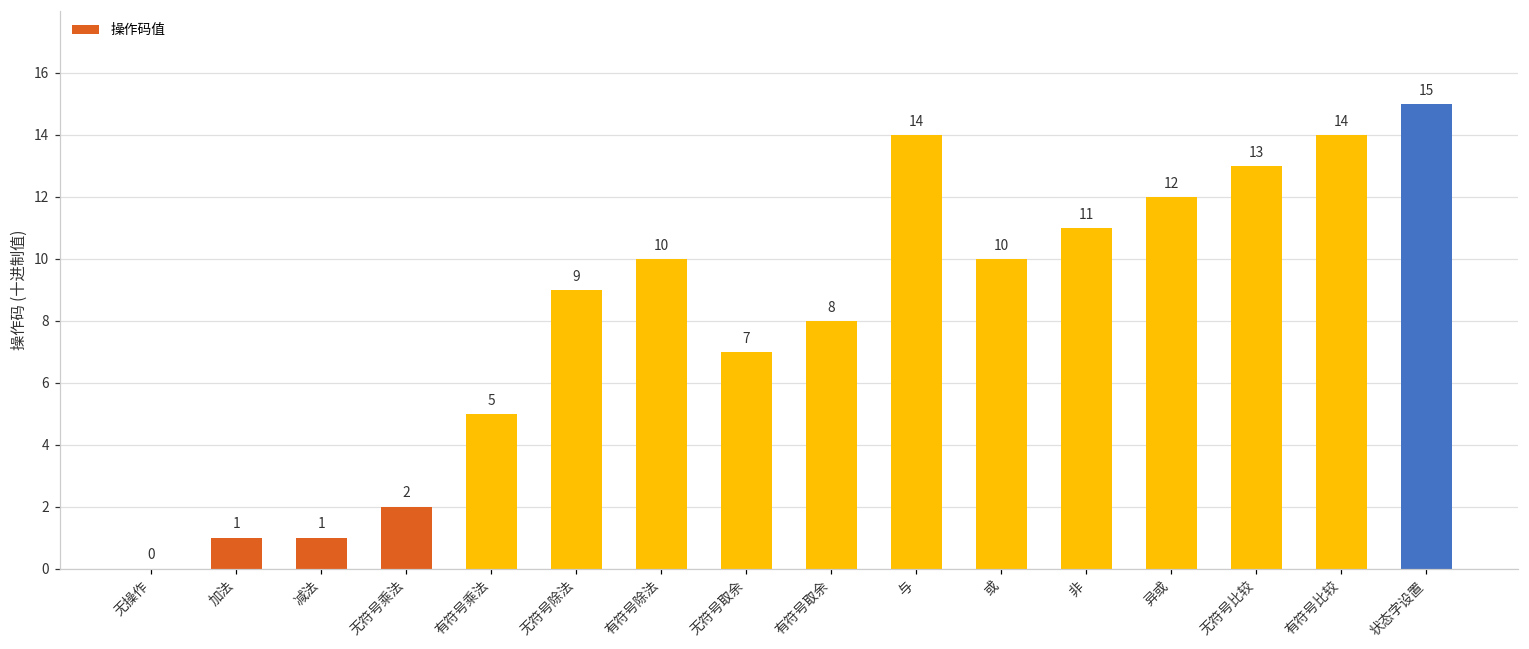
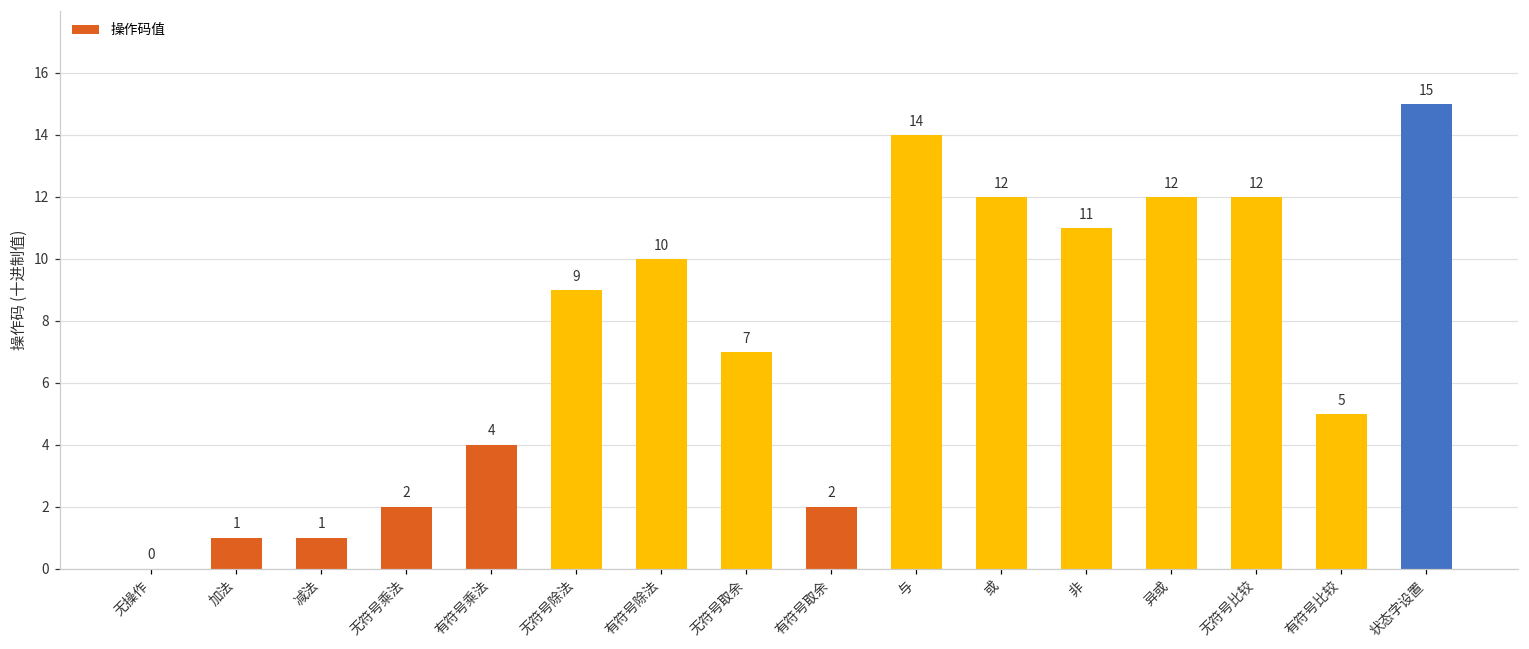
有符号乘法: 5 -> 4
有符号取余: 8 -> 2
或: 10 -> 12
无符号比较: 13 -> 12
有符号比较: 14 -> 5
